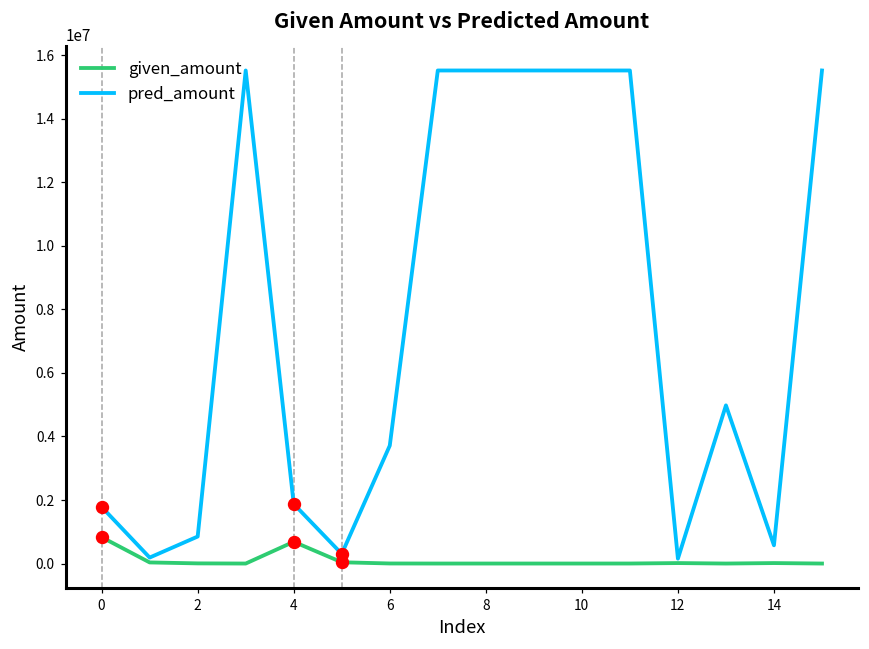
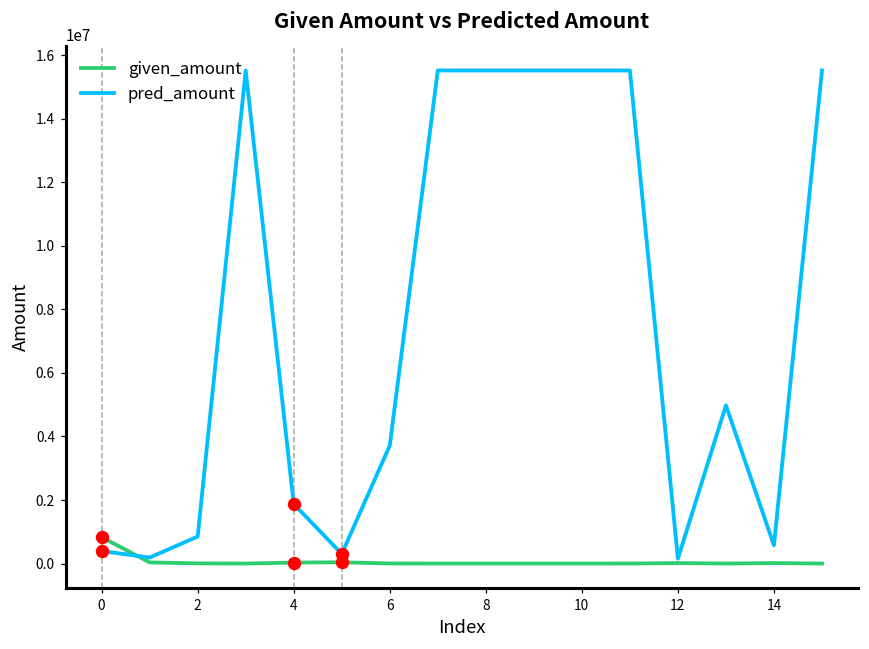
pred_amount, 0: 1800000 -> 400000
given_amount, 4: 700000 -> 0
